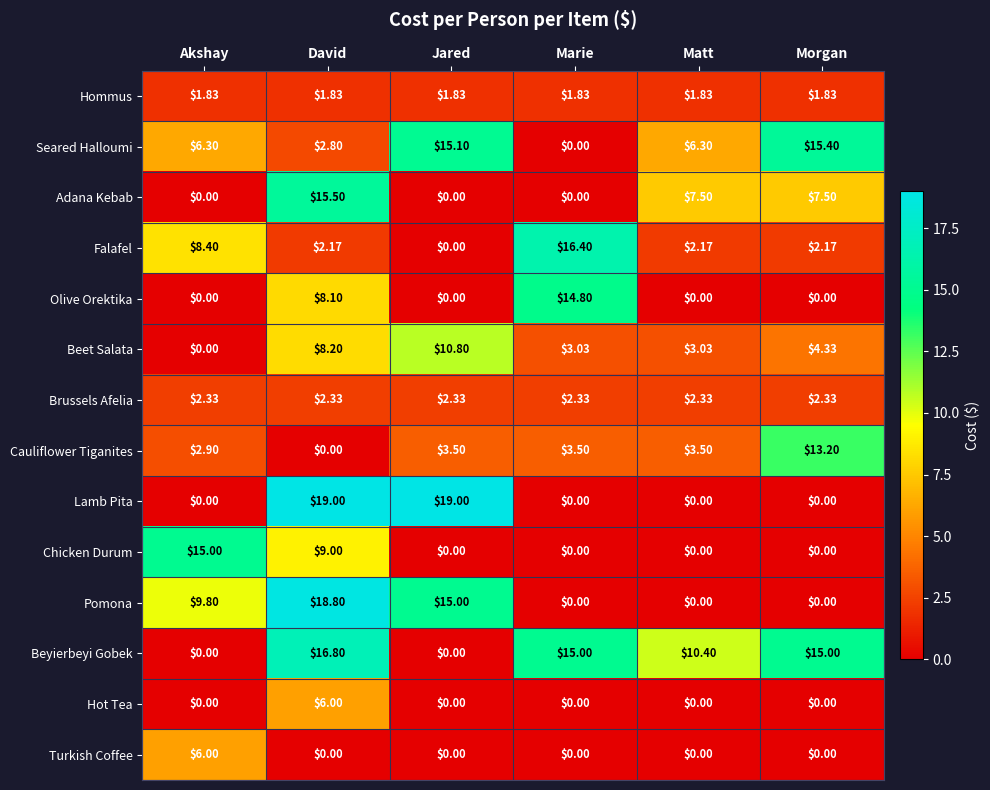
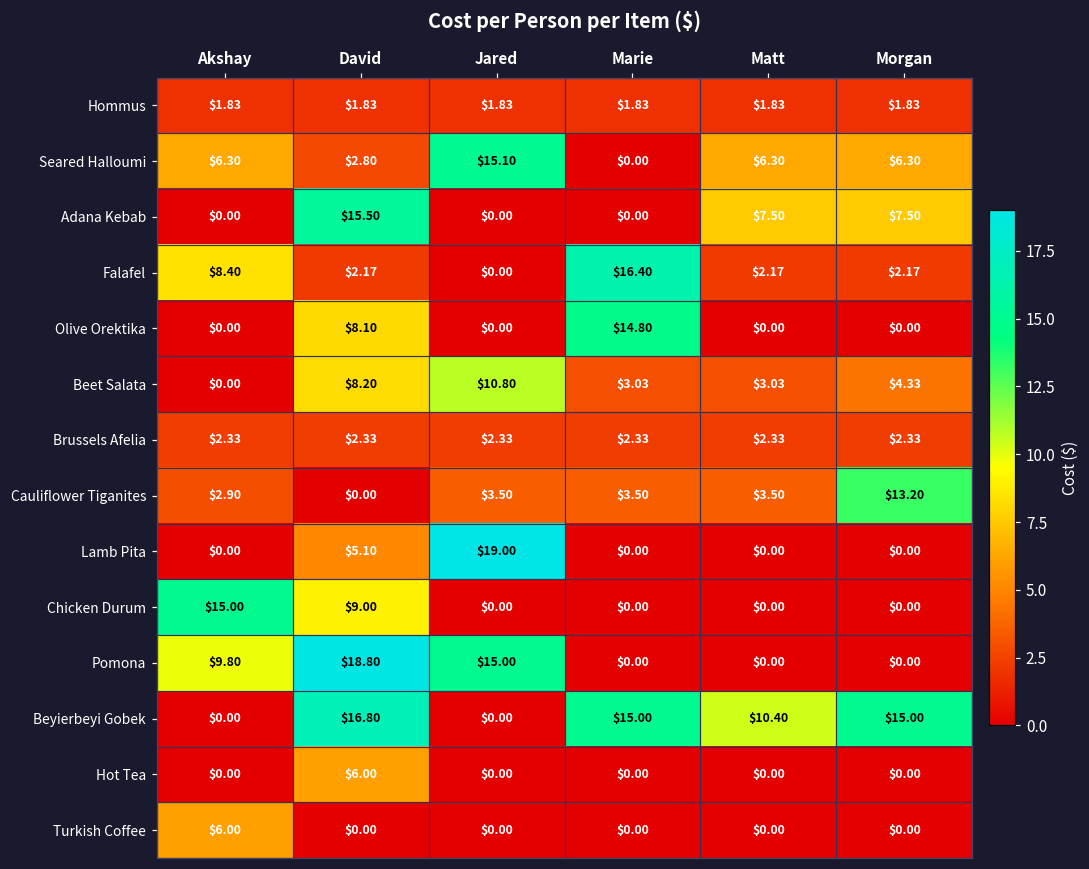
Seared Halloumi, Morgan: $15.40 -> $6.30
Lamb Pita, David: $19.00 -> $5.10
